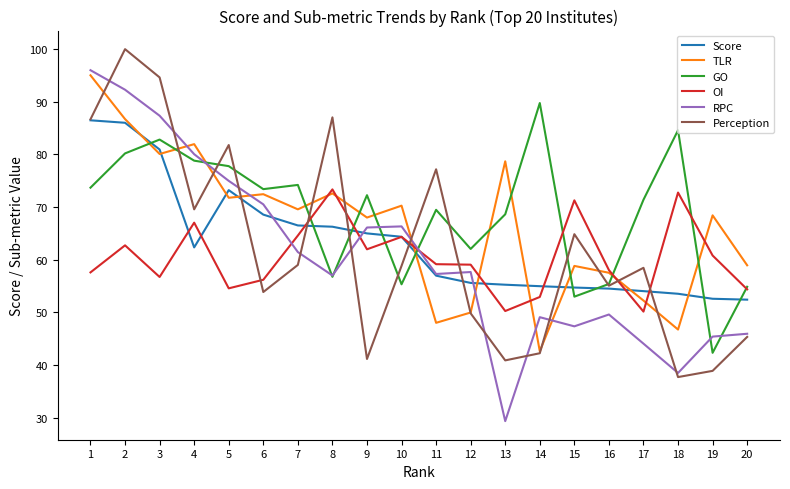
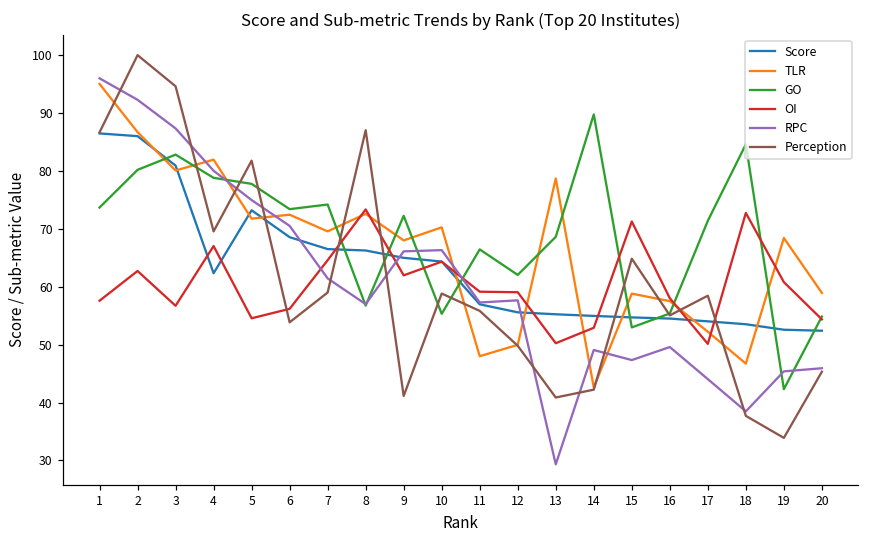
GO, 11: 69 -> 66
Perception, 11: 77 -> 56
Perception, 19: 39 -> 34
